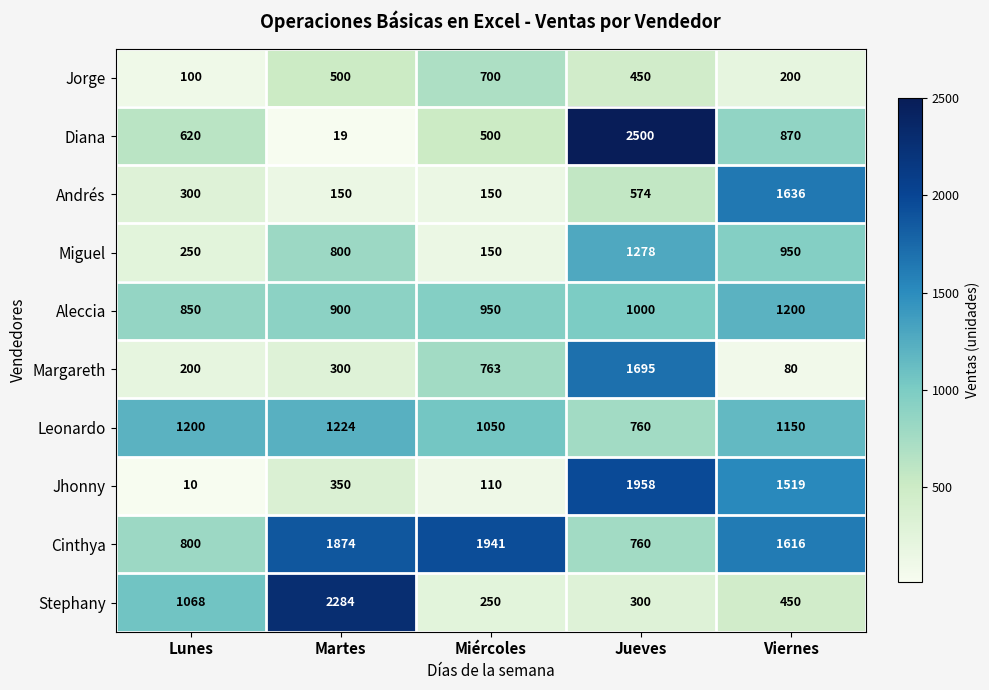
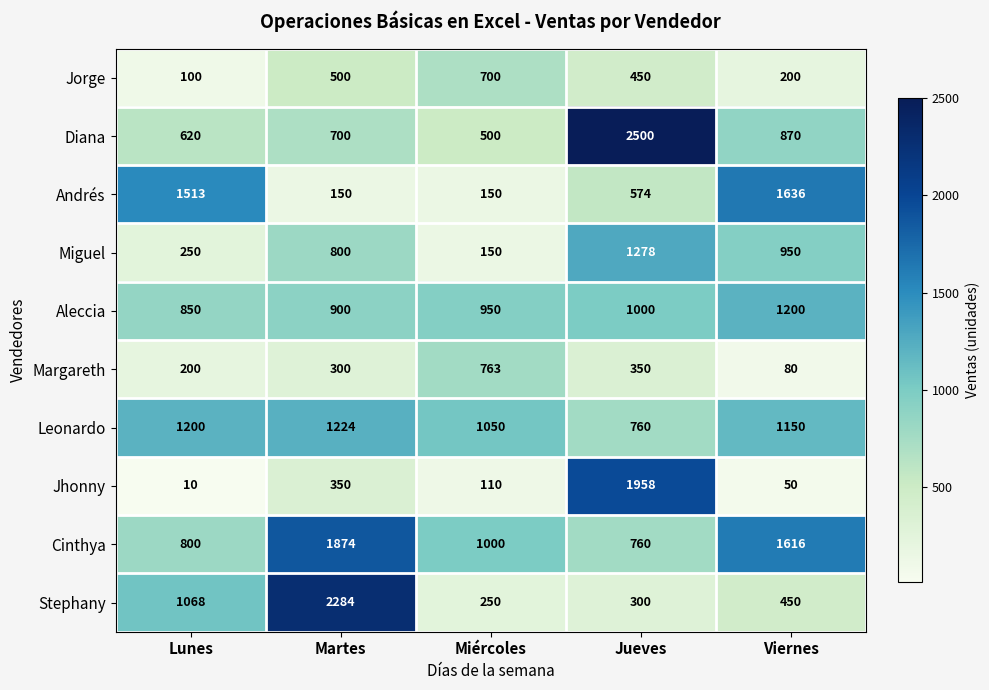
Diana, Martes: 19 -> 700
Andrés, Lunes: 300 -> 1513
Margareth, Jueves: 1695 -> 350
Jhonny, Viernes: 1519 -> 50
Cinthya, Miércoles: 1941 -> 1000
